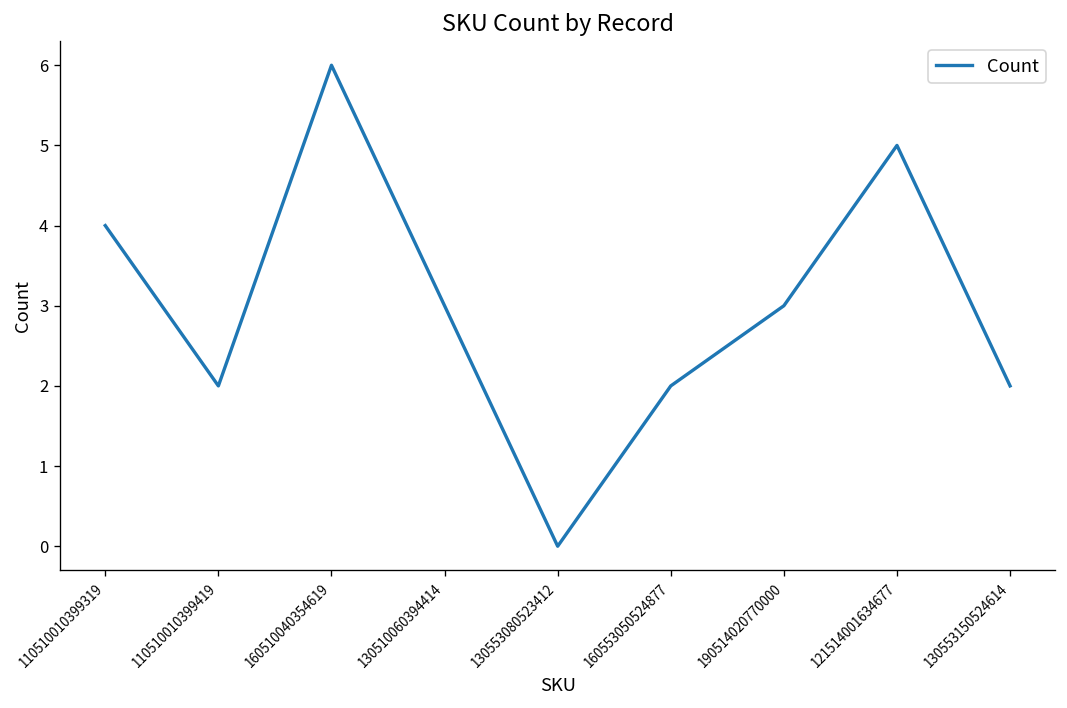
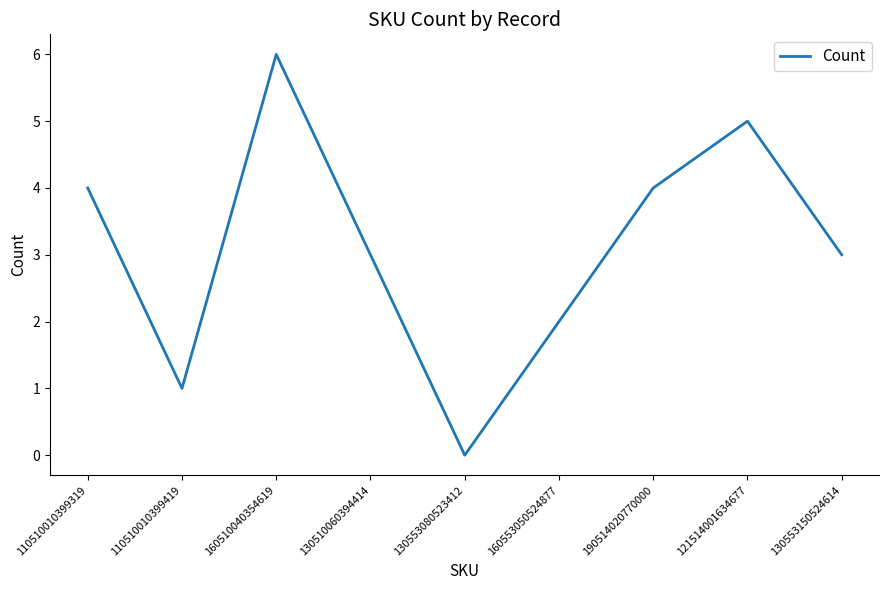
110510010399419: 2 -> 1
190514020770000: 3 -> 4
130553150524614: 2 -> 3
